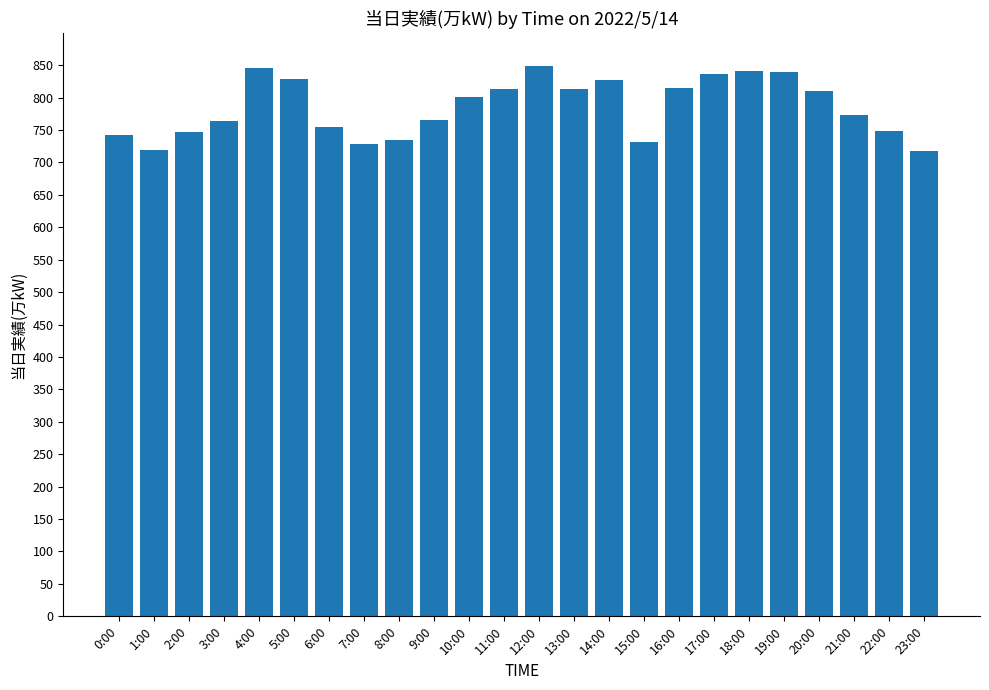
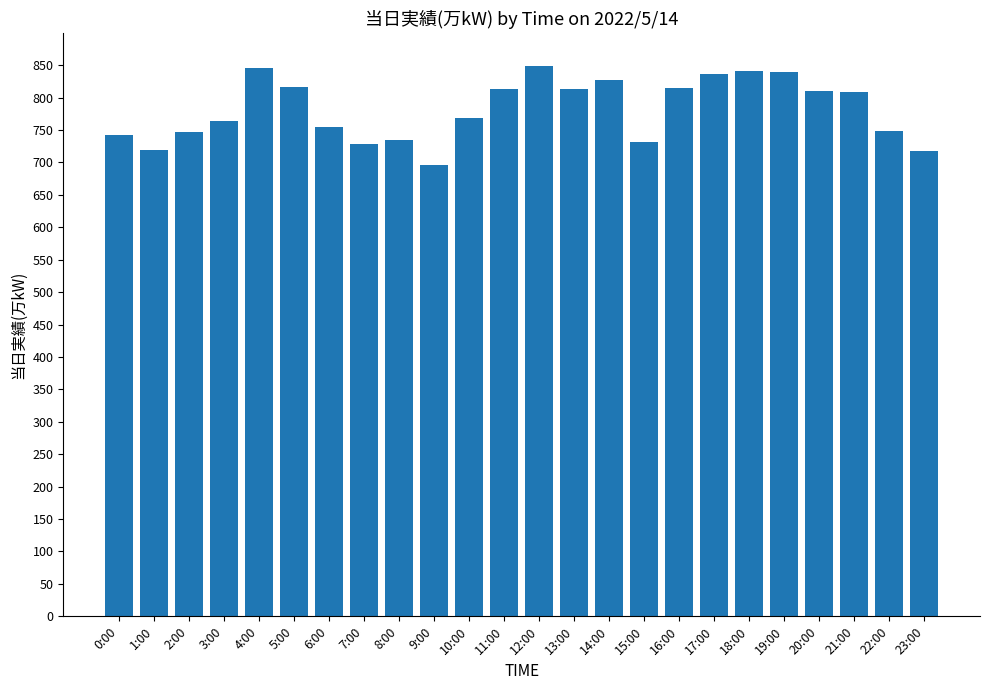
5:00: 830 -> 820
9:00: 770 -> 700
10:00: 800 -> 770
21:00: 770 -> 810
